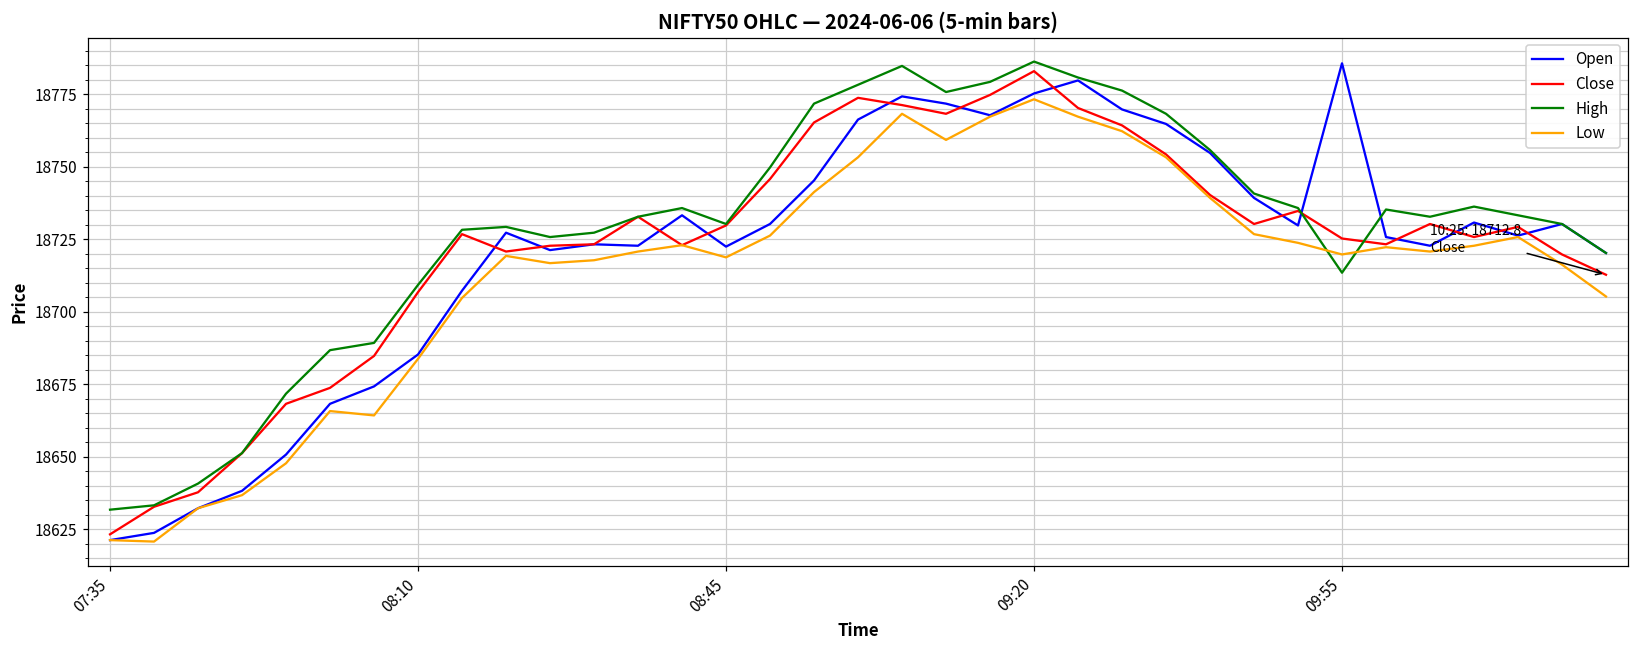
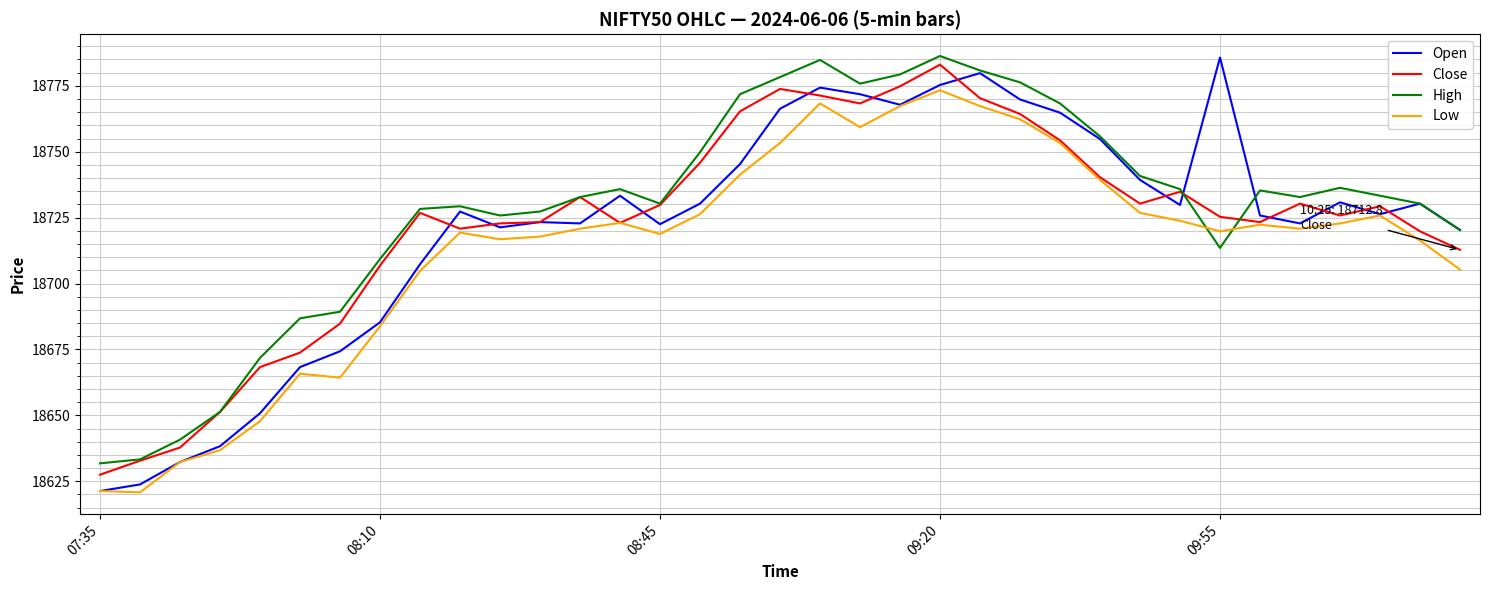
Close, 07:35: 18623 -> 18628
